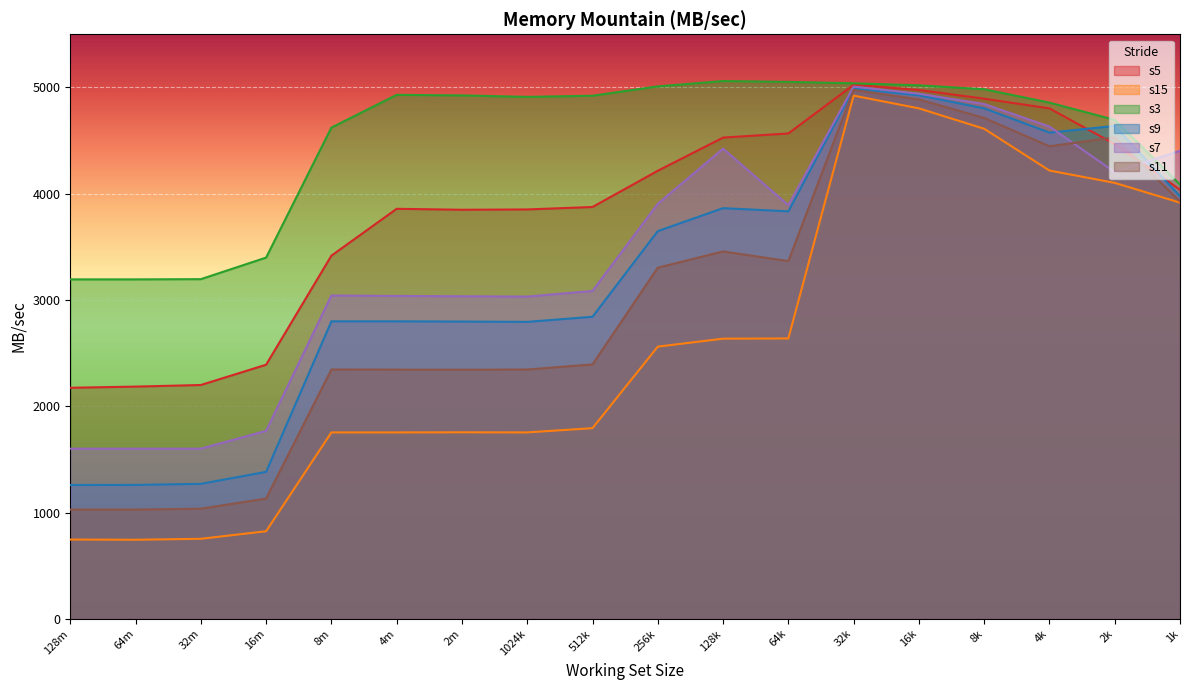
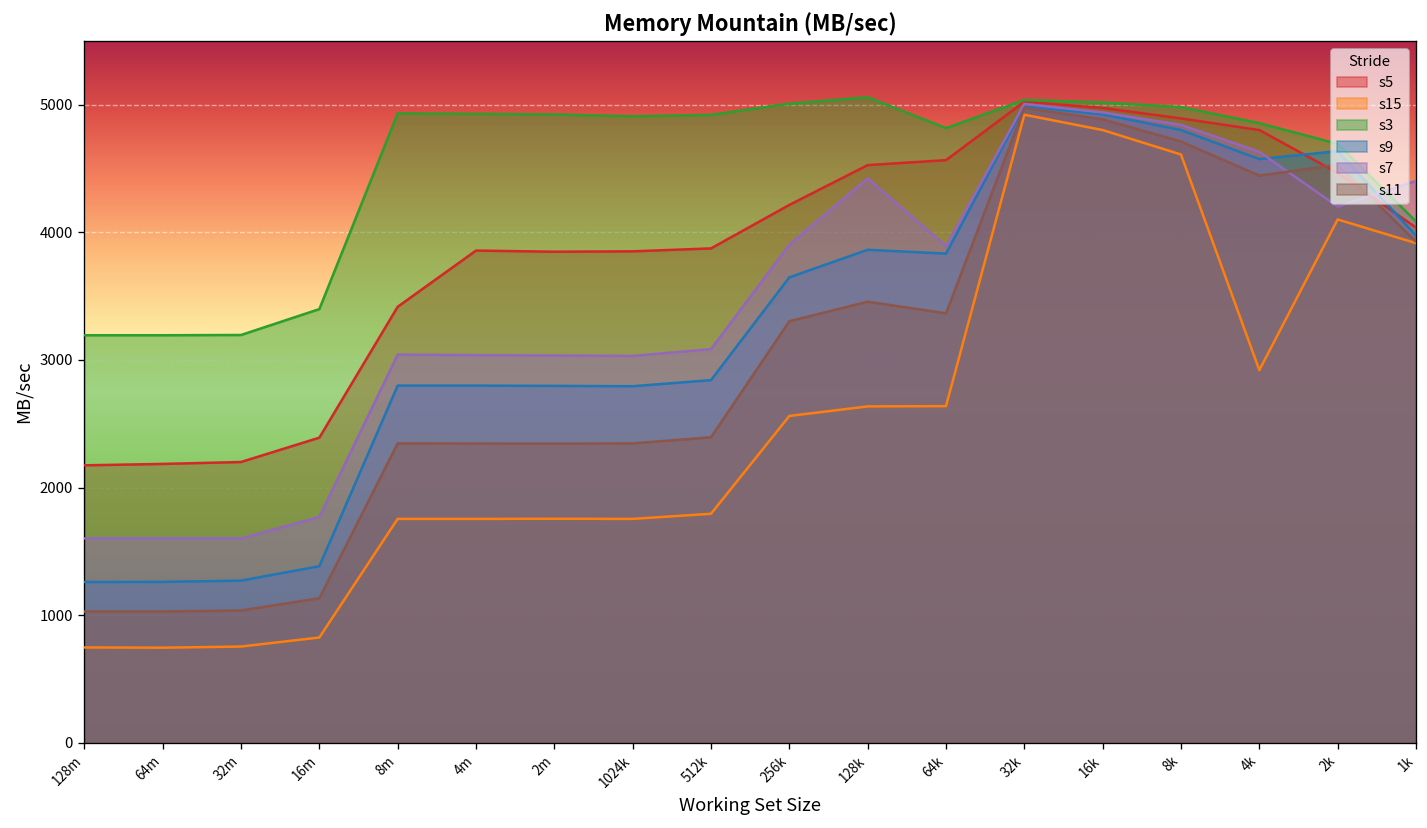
s3, 8m: 4620 -> 4930
s3, 64k: 5050 -> 4820
s15, 4k: 4220 -> 2920
